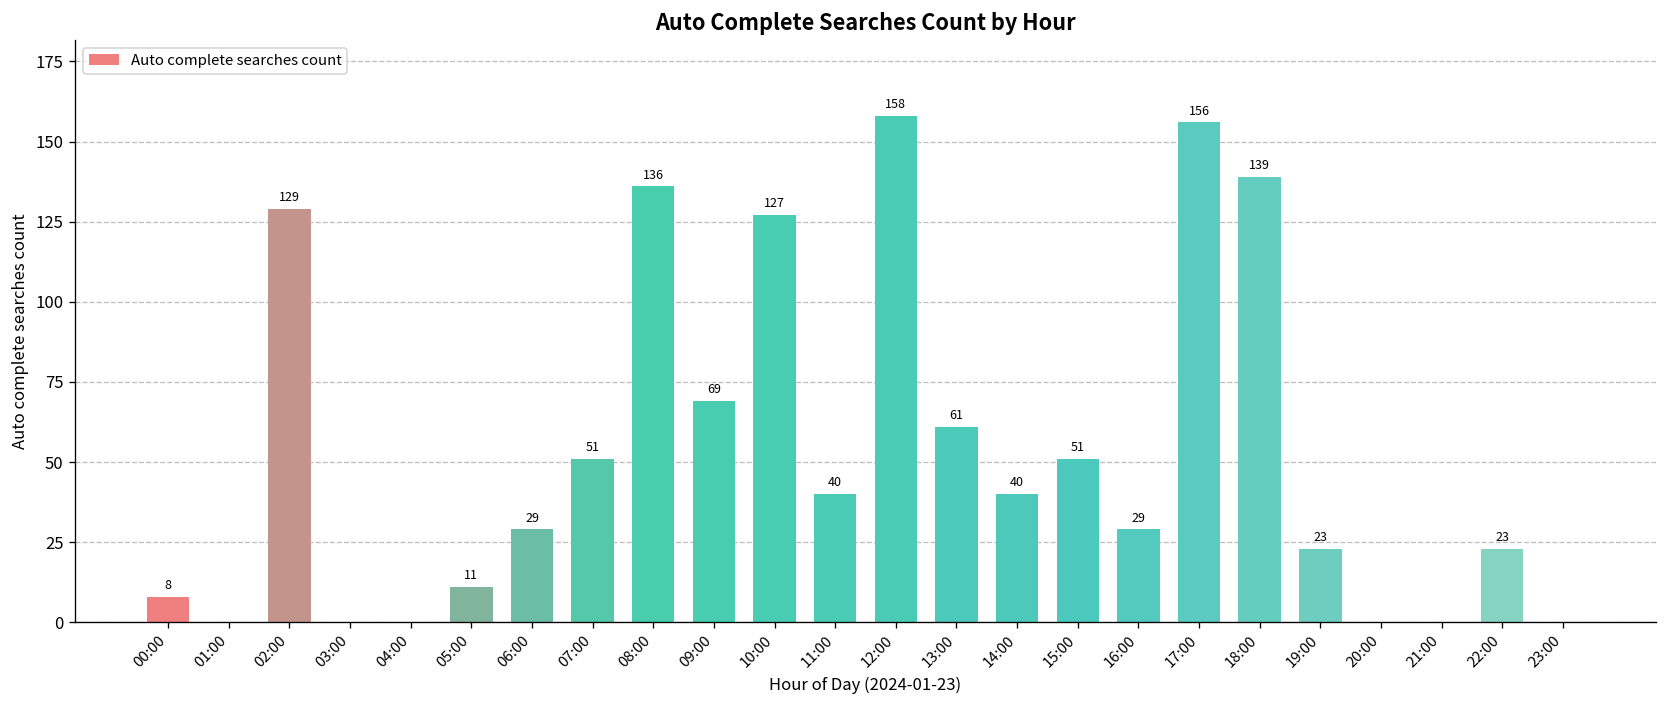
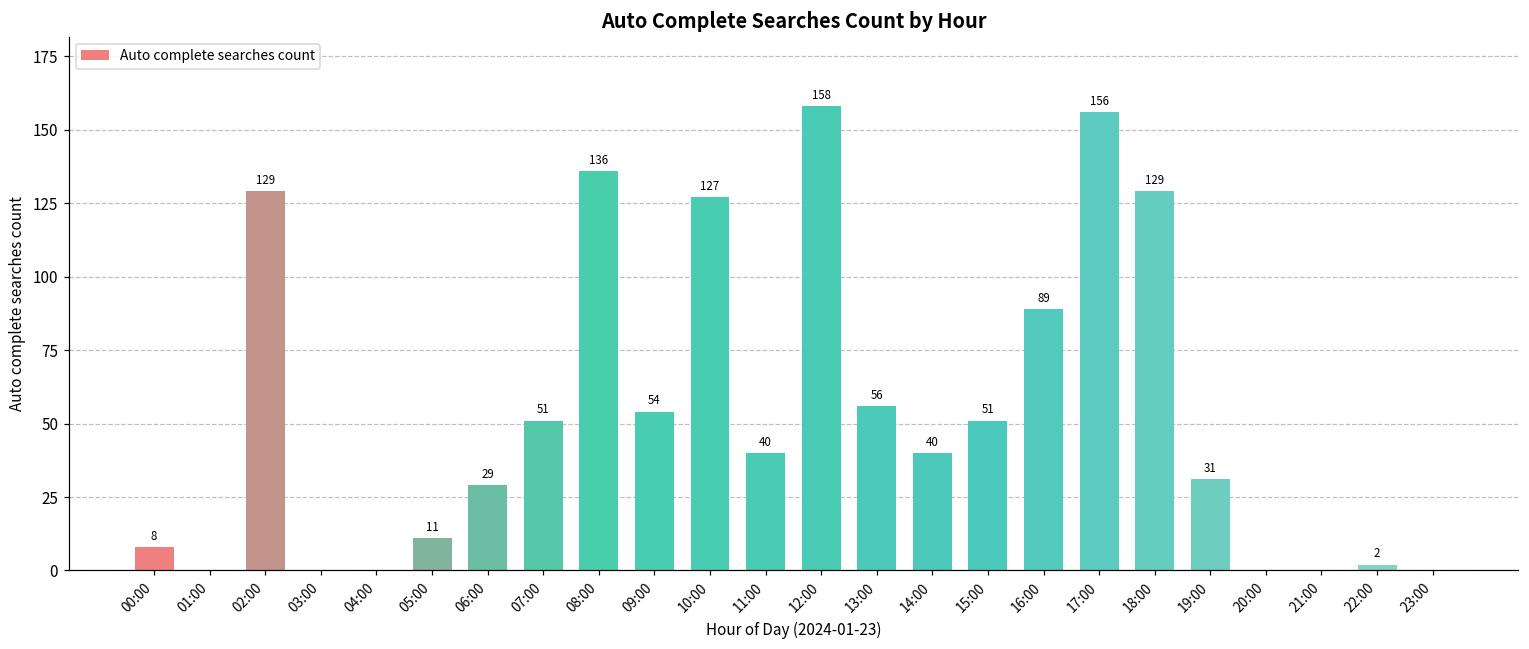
09:00: 69 -> 54
13:00: 61 -> 56
16:00: 29 -> 89
18:00: 139 -> 129
19:00: 23 -> 31
22:00: 23 -> 2
